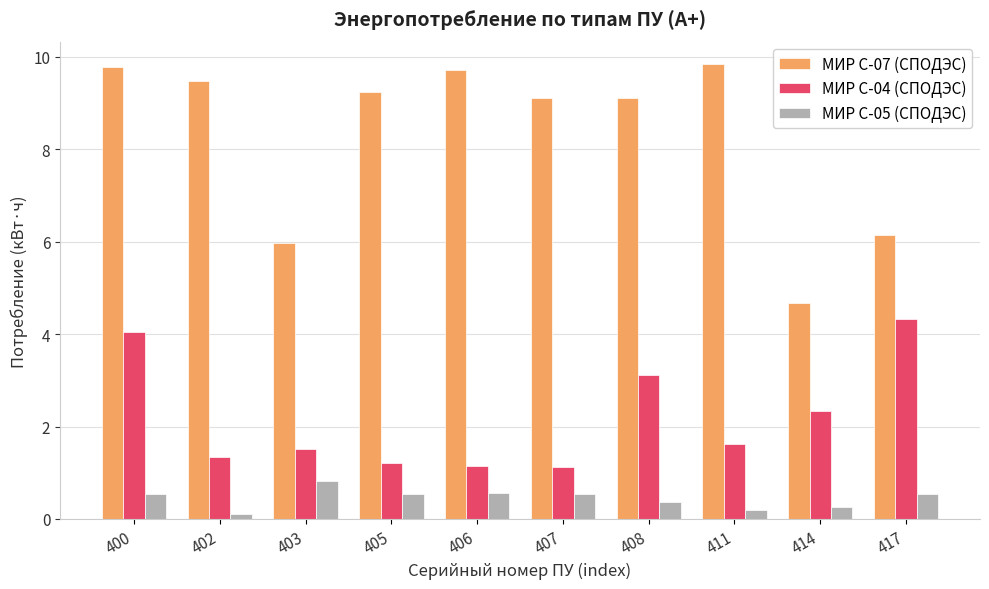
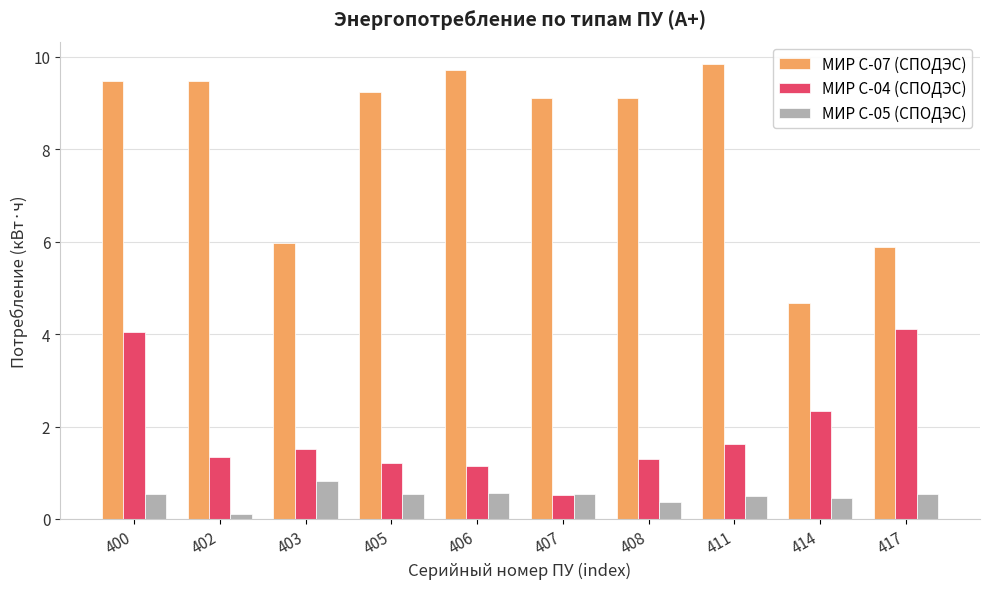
МИР С-07 (СПОДЭС), 400: 9.8 -> 9.5
МИР С-04 (СПОДЭС), 407: 1.1 -> 0.5
МИР С-04 (СПОДЭС), 408: 3.1 -> 1.3
МИР С-05 (СПОДЭС), 411: 0.2 -> 0.5
МИР С-05 (СПОДЭС), 414: 0.2 -> 0.5
МИР С-07 (СПОДЭС), 417: 6.1 -> 5.9
МИР С-04 (СПОДЭС), 417: 4.3 -> 4.1
